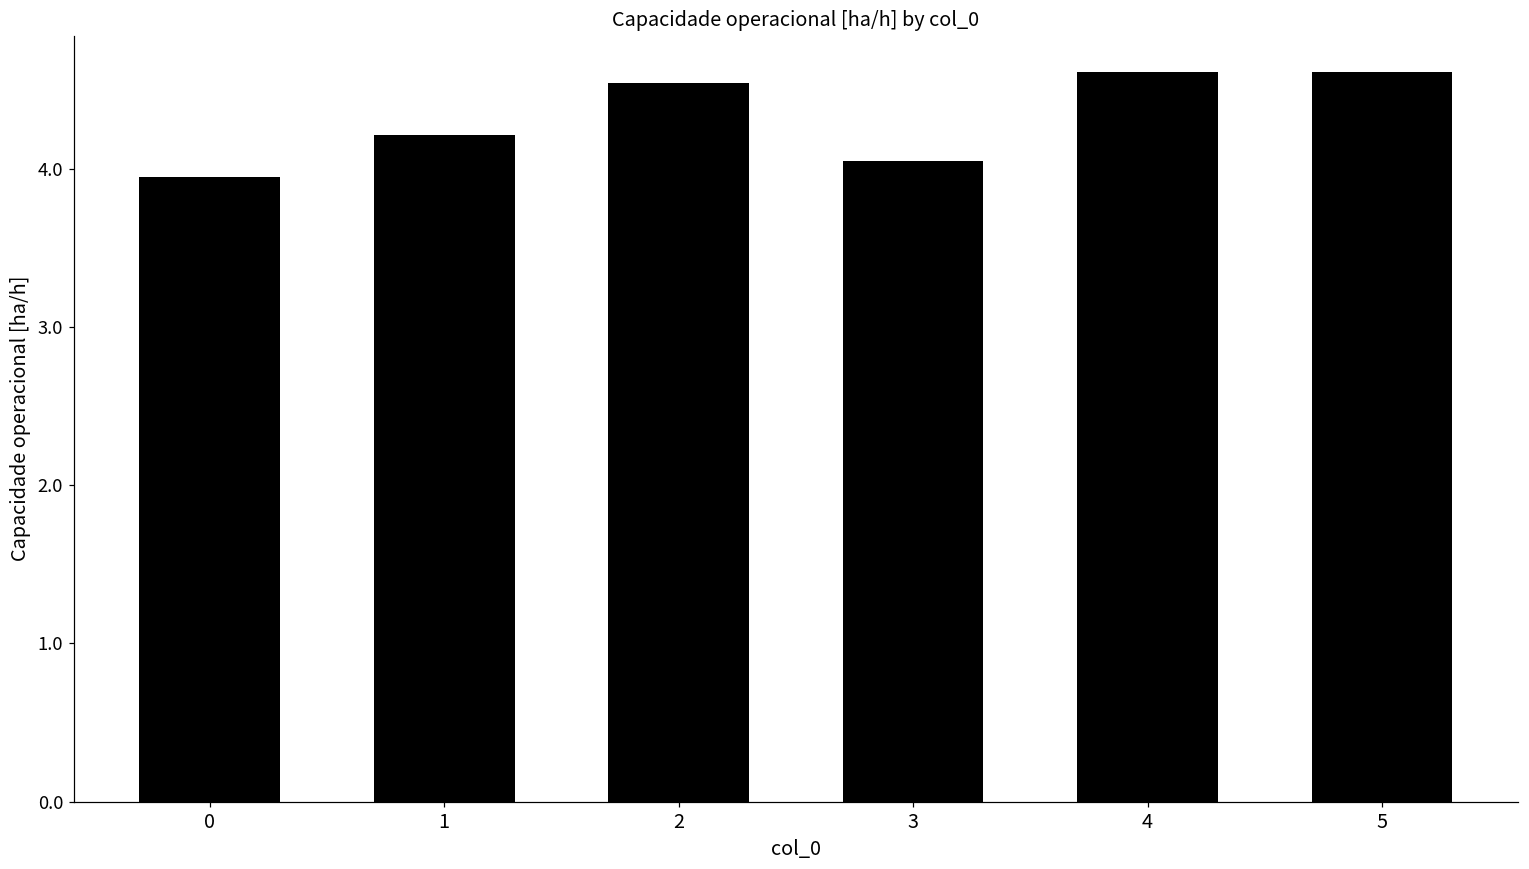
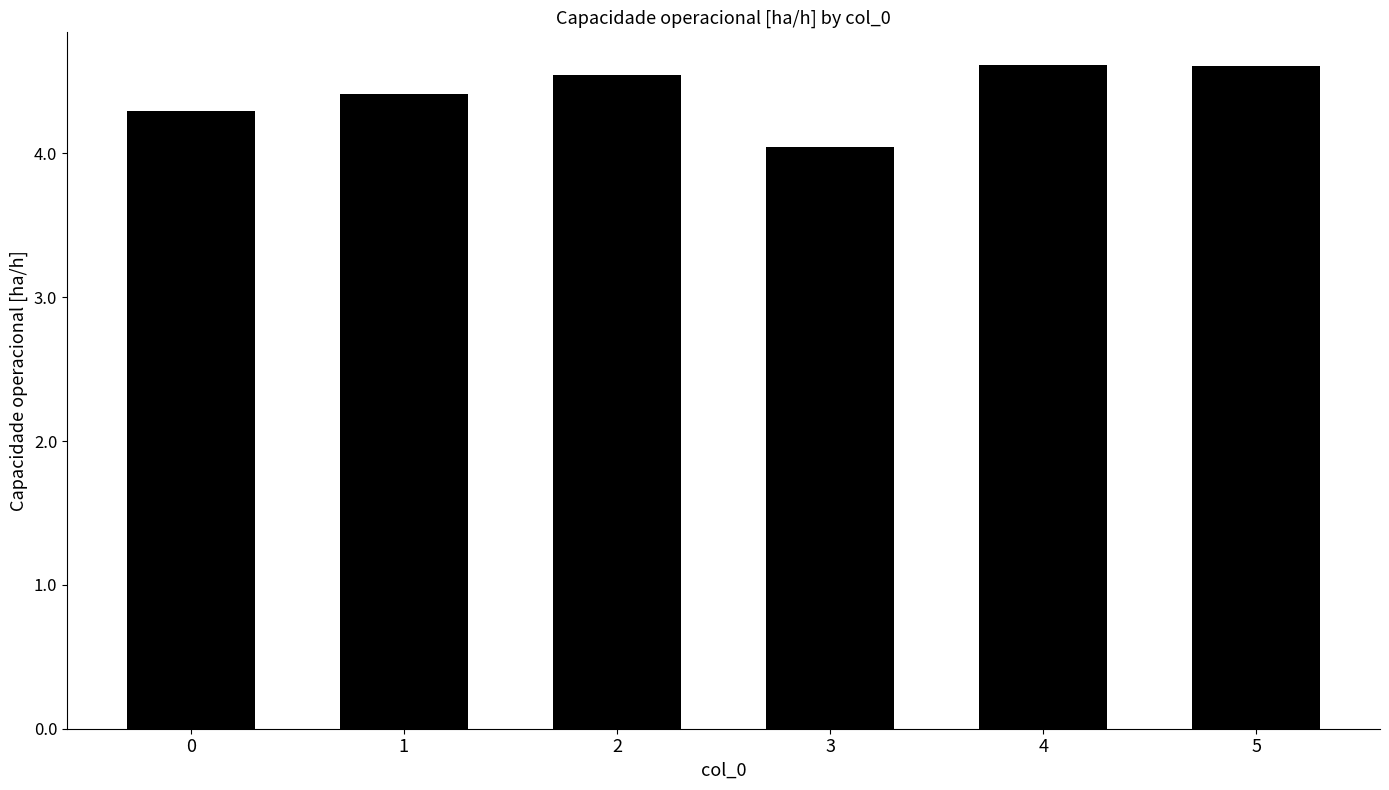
0: 3.95 -> 4.29
1: 4.22 -> 4.41
